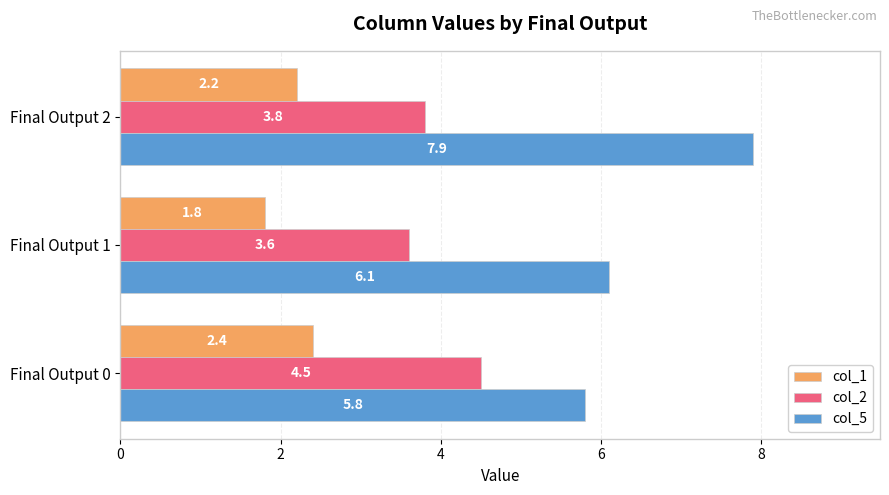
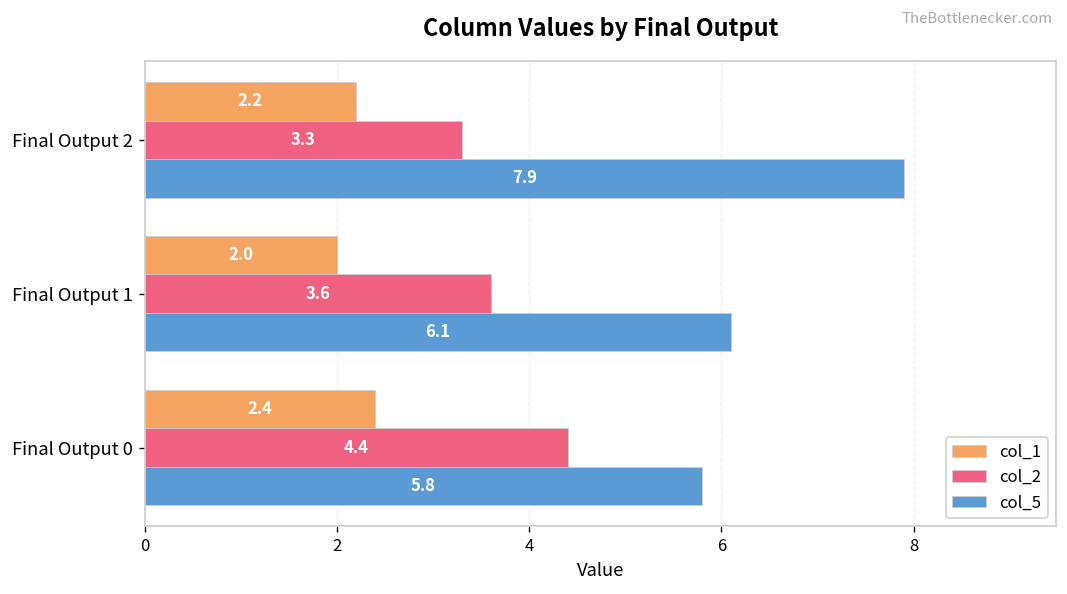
col_2, Final Output 2: 3.8 -> 3.3
col_1, Final Output 1: 1.8 -> 2.0
col_2, Final Output 0: 4.5 -> 4.4
